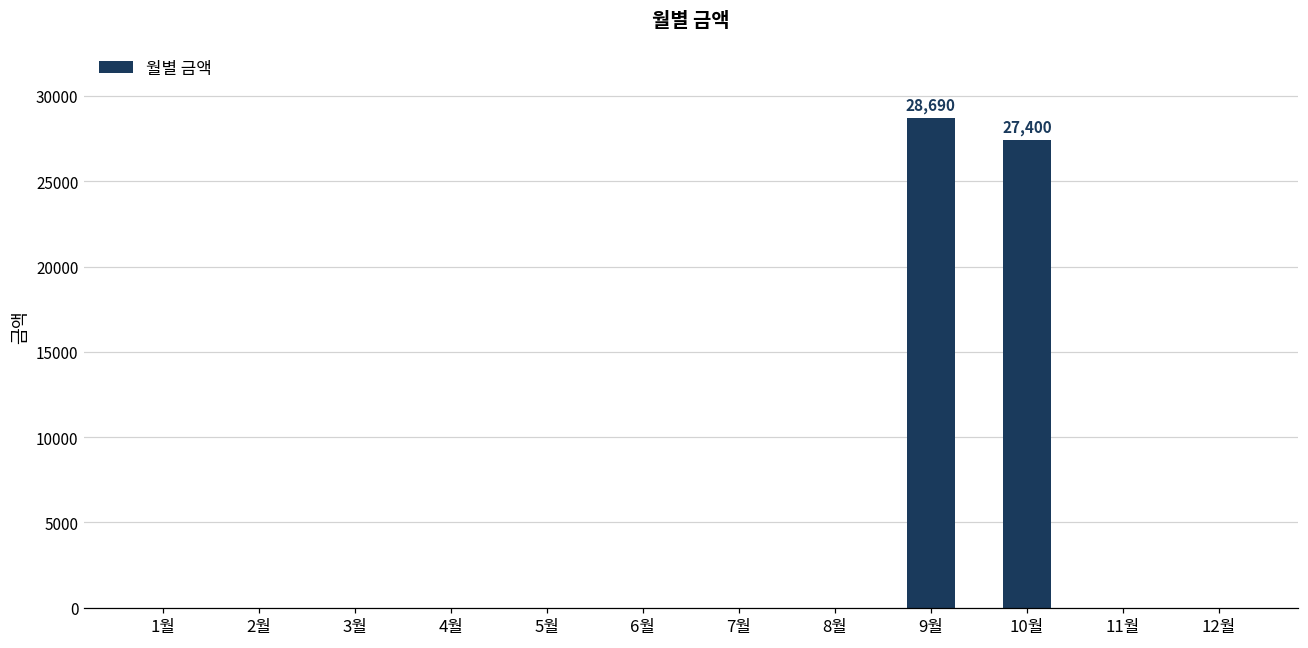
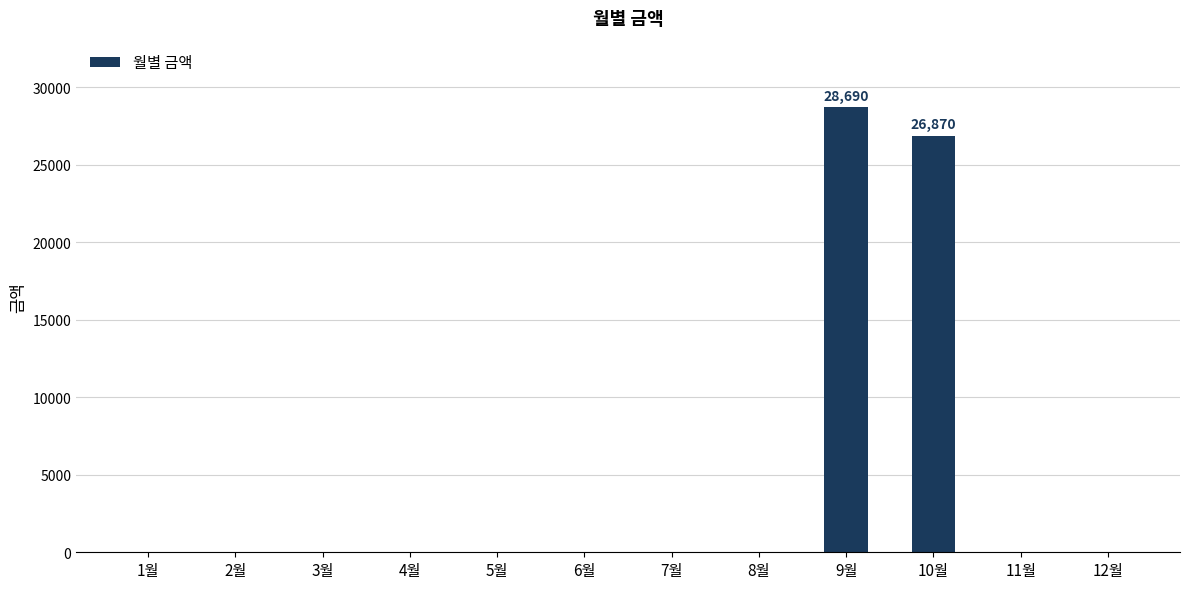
10월: 27,400 -> 26,870
